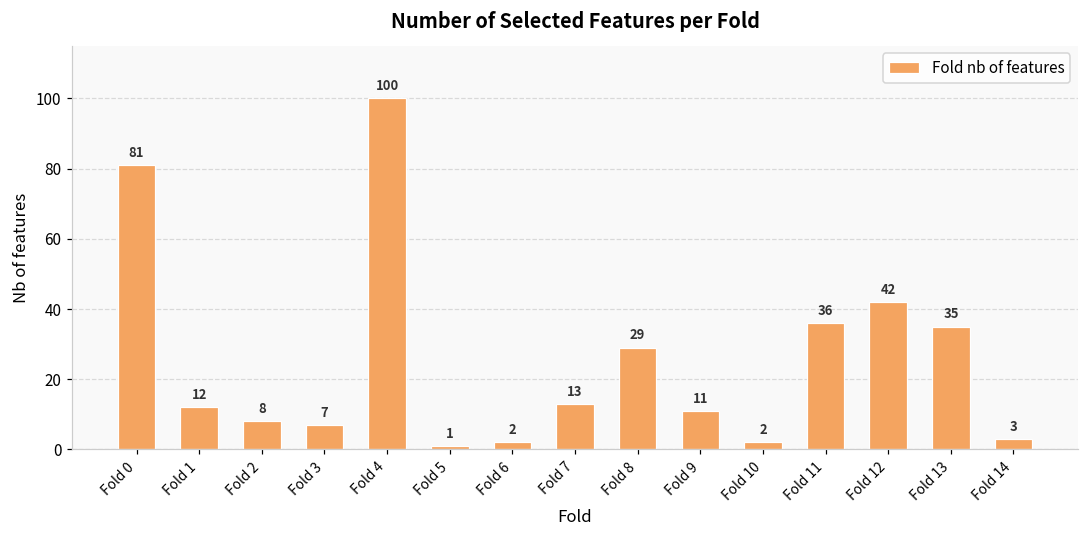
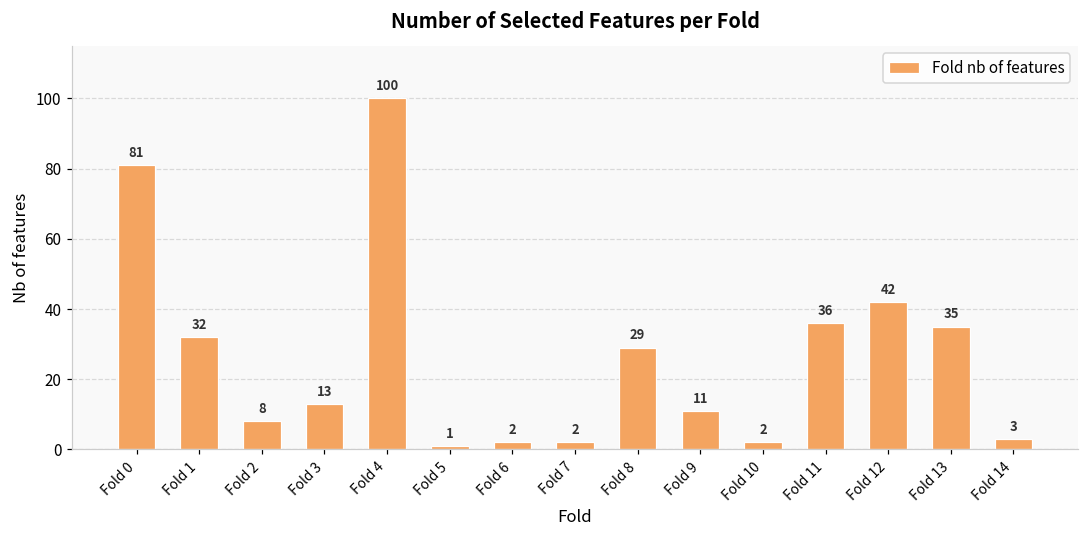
Fold 1: 12 -> 32
Fold 3: 7 -> 13
Fold 7: 13 -> 2
